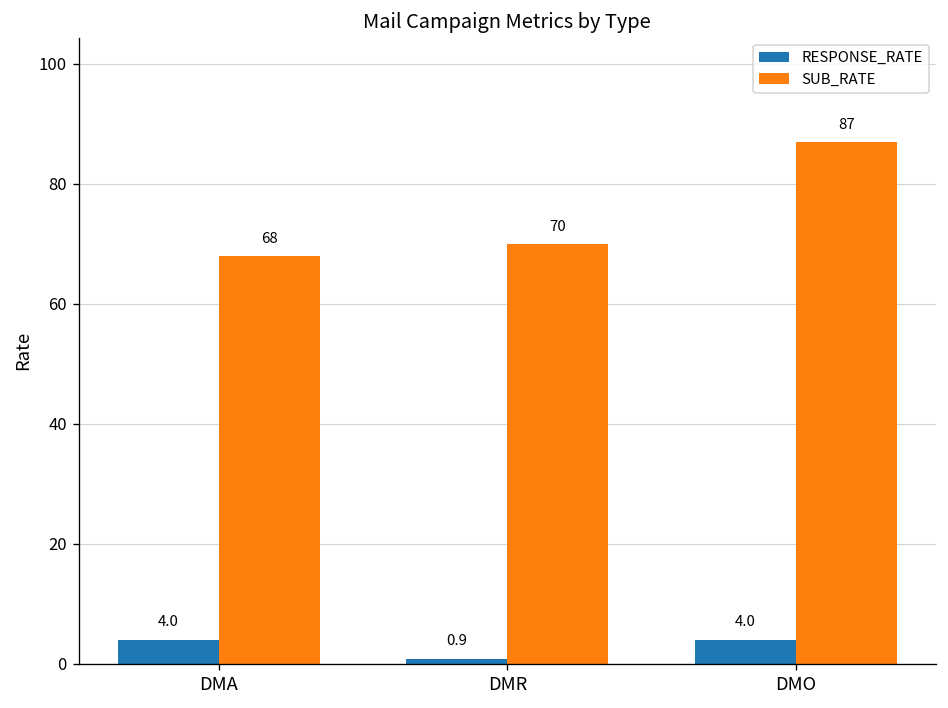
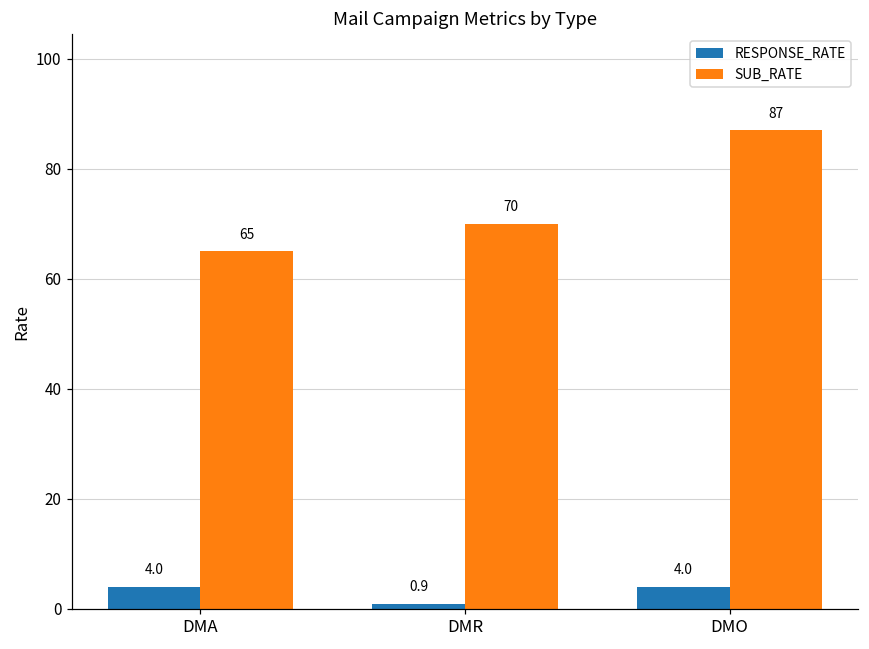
SUB_RATE, DMA: 68 -> 65
